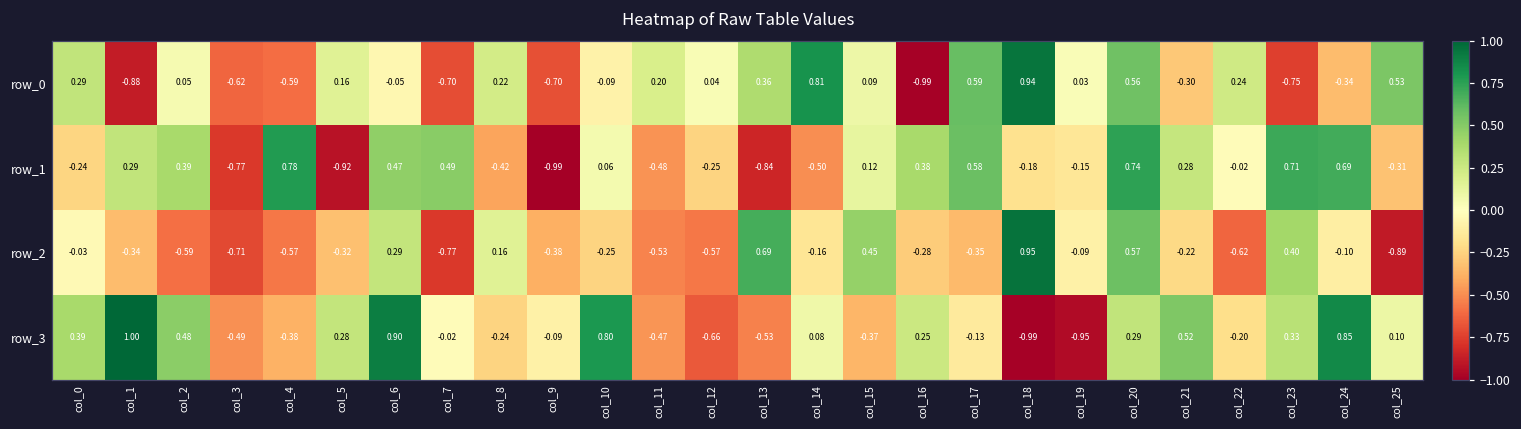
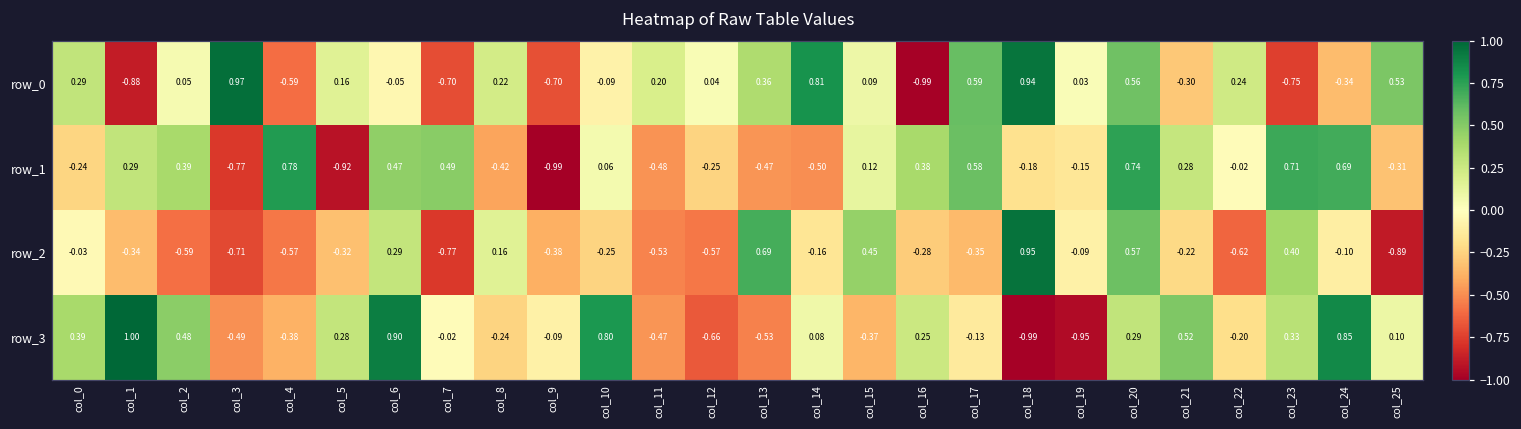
row_0, col_3: -0.62 -> 0.97
row_1, col_13: -0.84 -> -0.47
